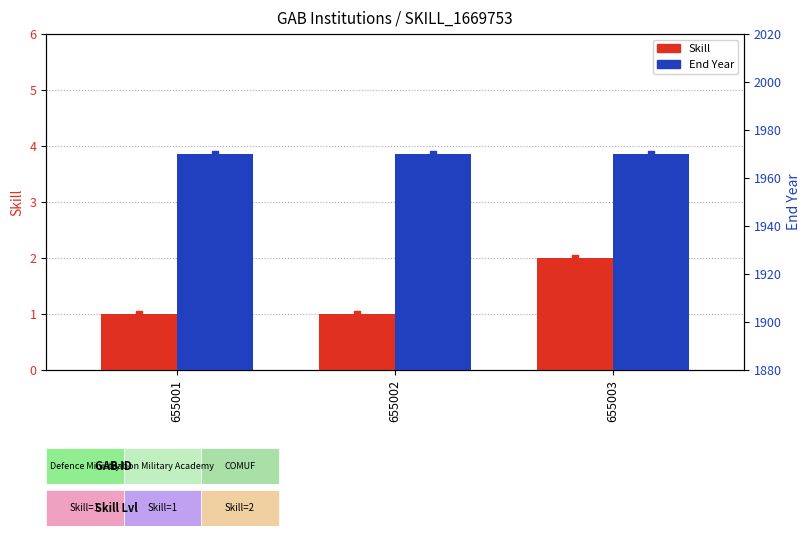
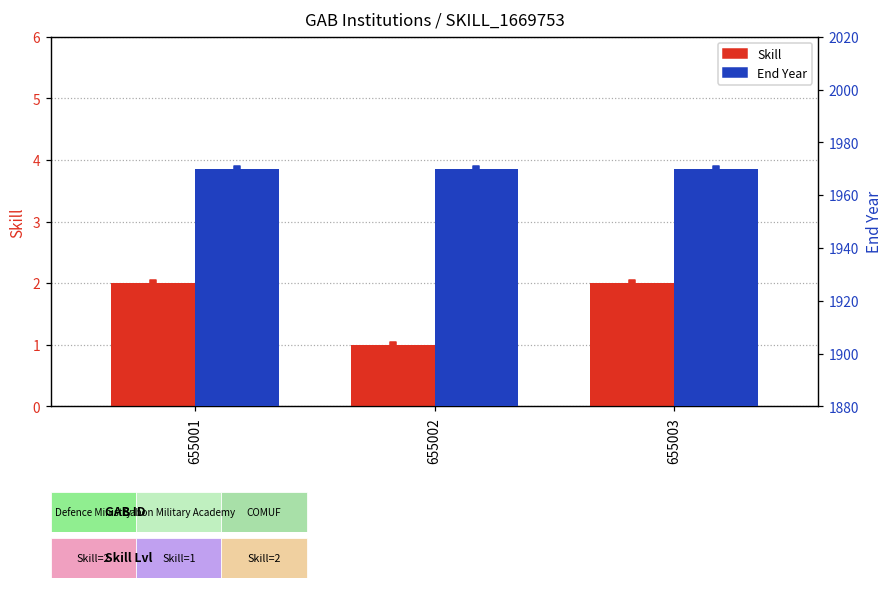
Skill, 655001: 1 -> 2
